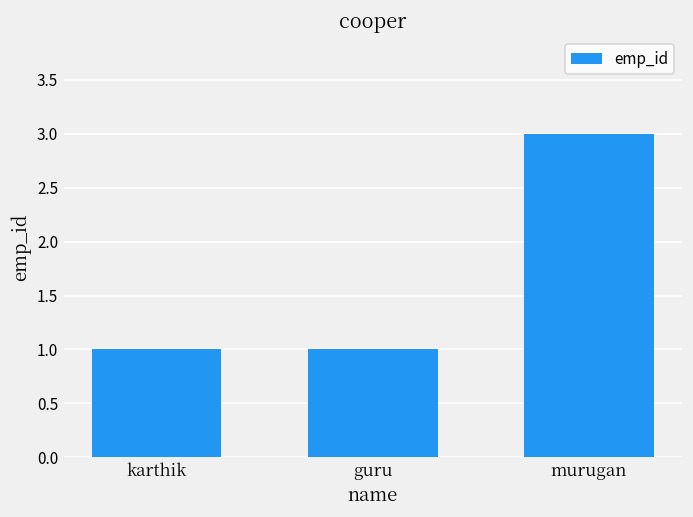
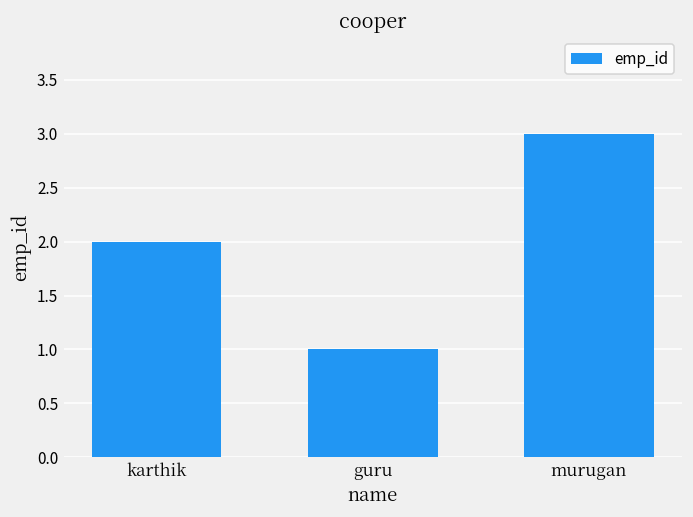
karthik: 1 -> 2
